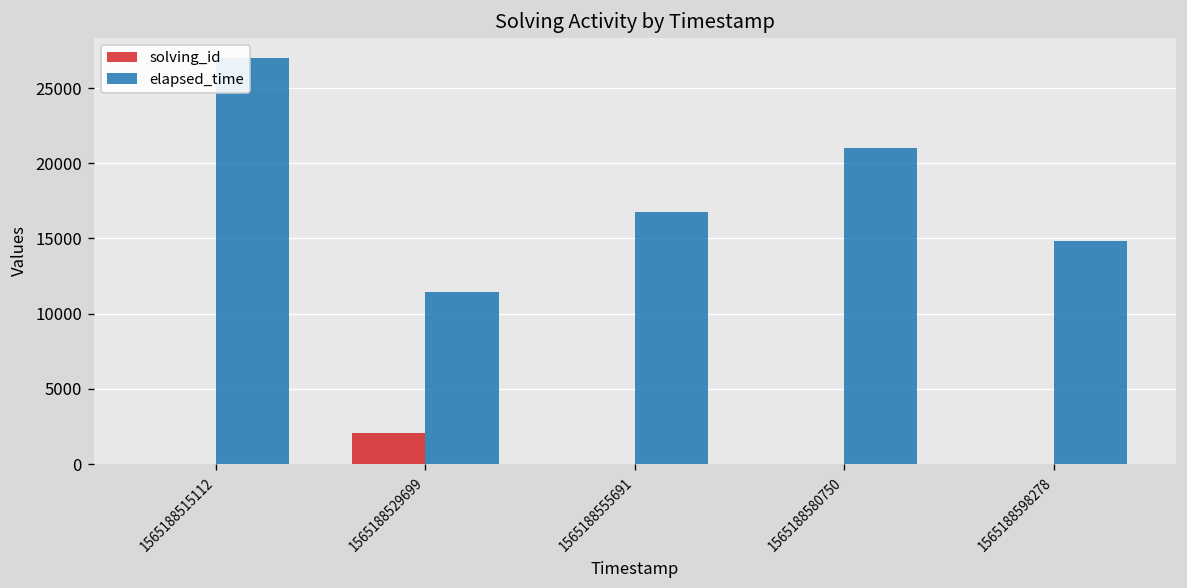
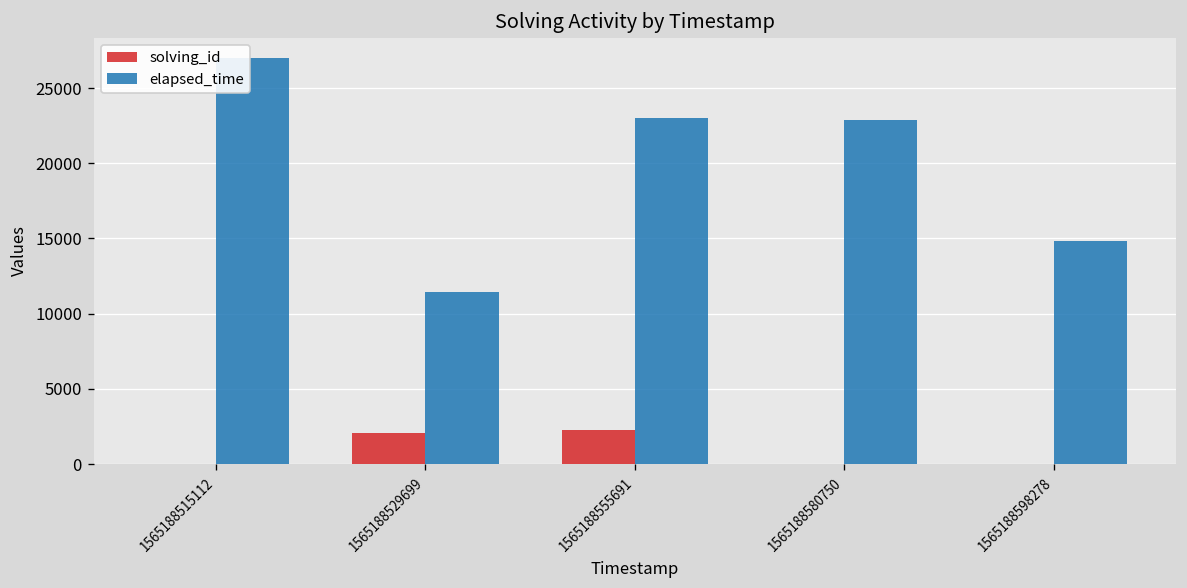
solving_id, 1565188555691: 0 -> 2300
elapsed_time, 1565188555691: 16700 -> 23000
elapsed_time, 1565188580750: 21000 -> 22900
